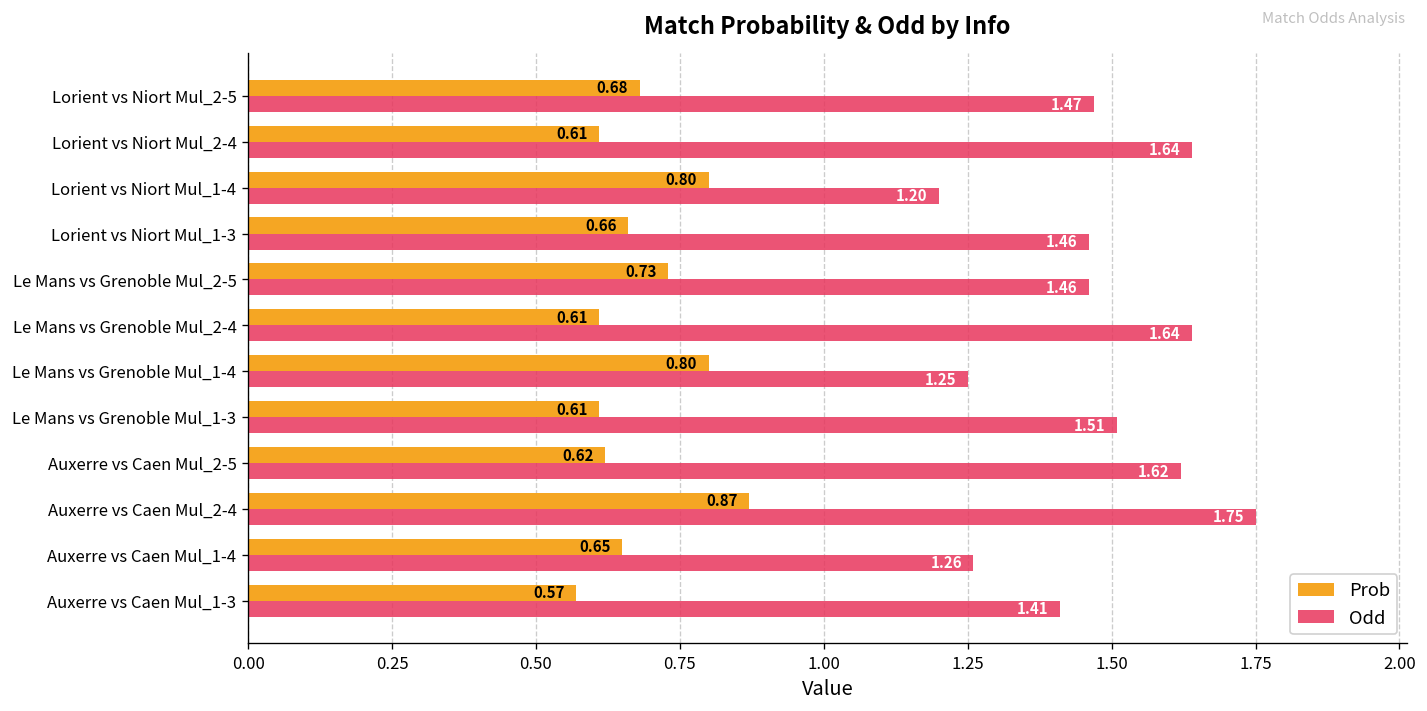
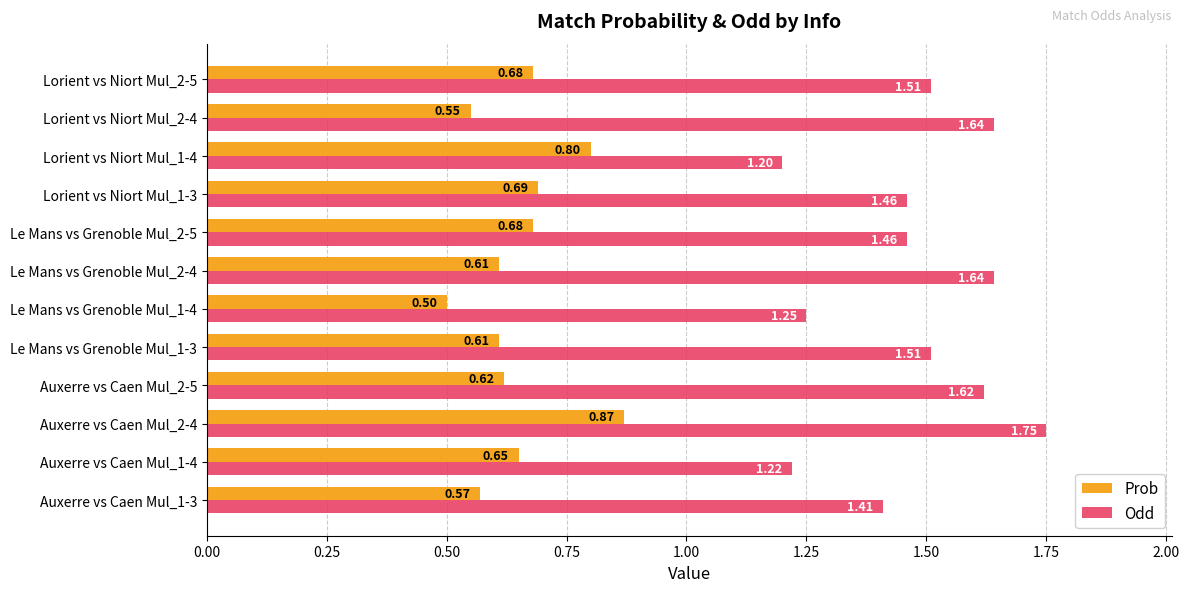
Odd, Lorient vs Niort Mul_2-5: 1.47 -> 1.51
Prob, Lorient vs Niort Mul_2-4: 0.61 -> 0.55
Prob, Lorient vs Niort Mul_1-3: 0.66 -> 0.69
Prob, Le Mans vs Grenoble Mul_2-5: 0.73 -> 0.68
Prob, Le Mans vs Grenoble Mul_1-4: 0.80 -> 0.50
Odd, Auxerre vs Caen Mul_1-4: 1.26 -> 1.22
